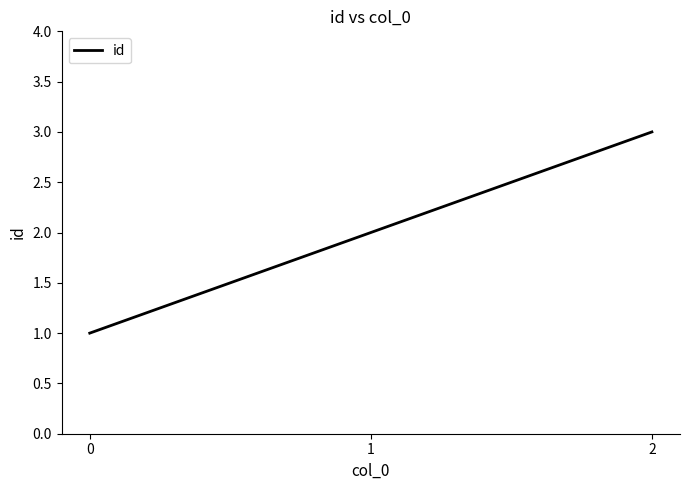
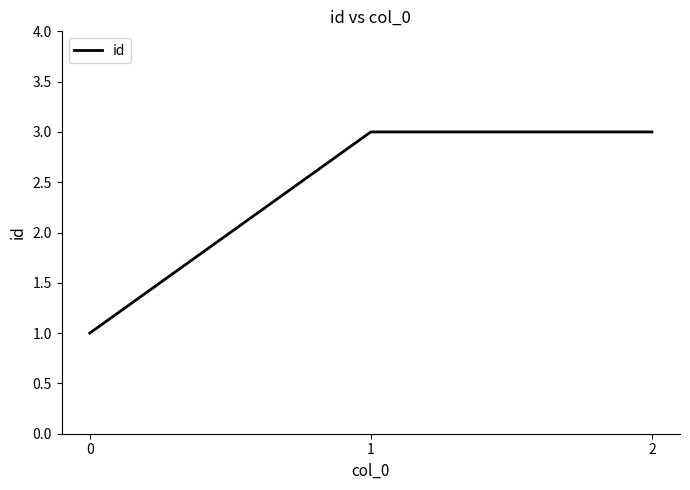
1: 2 -> 3
